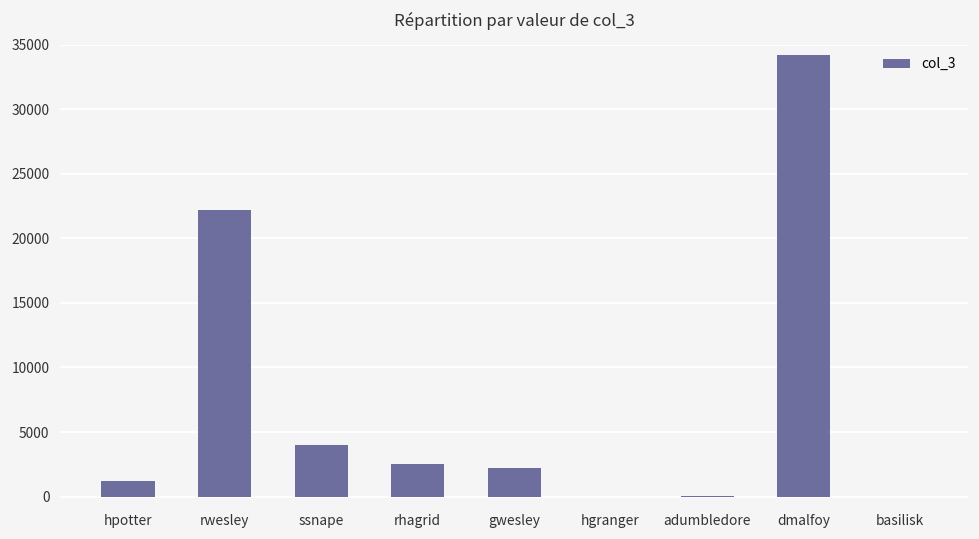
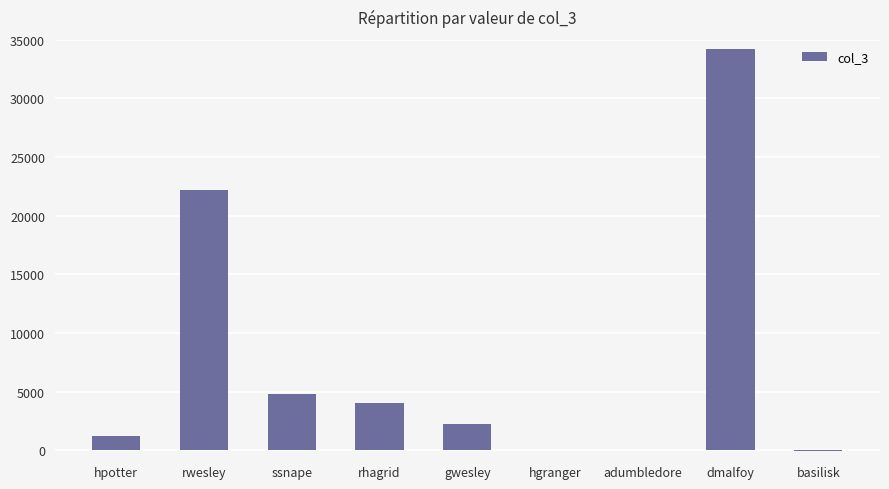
ssnape: 4000 -> 4800
rhagrid: 2500 -> 4000
